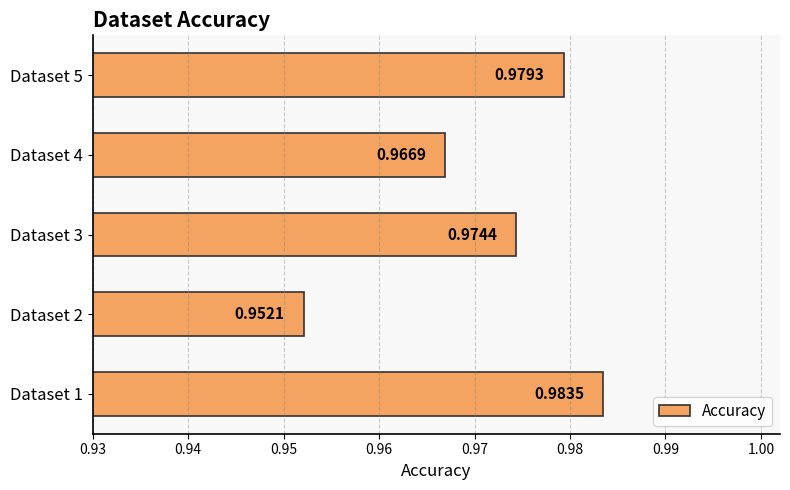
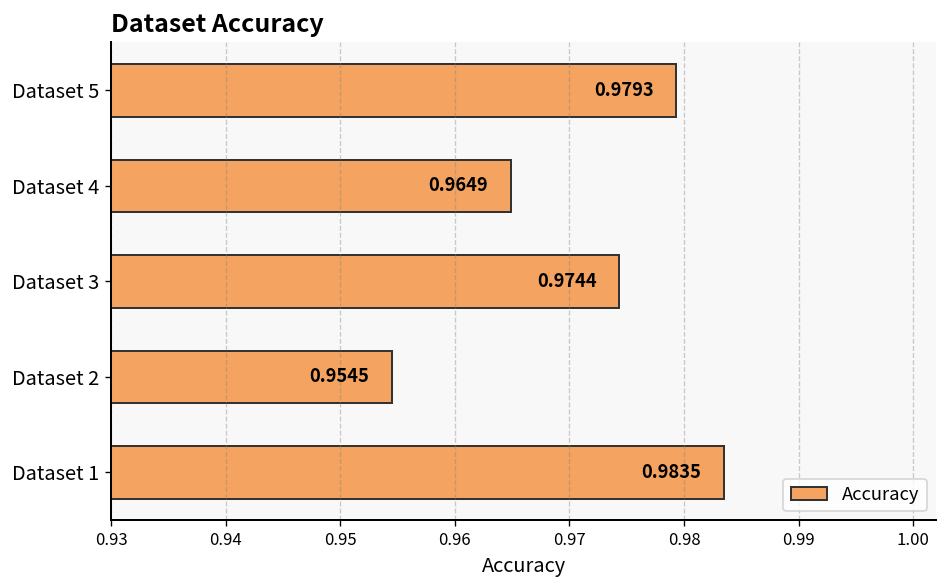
Dataset 4: 0.9669 -> 0.9649
Dataset 2: 0.9521 -> 0.9545
